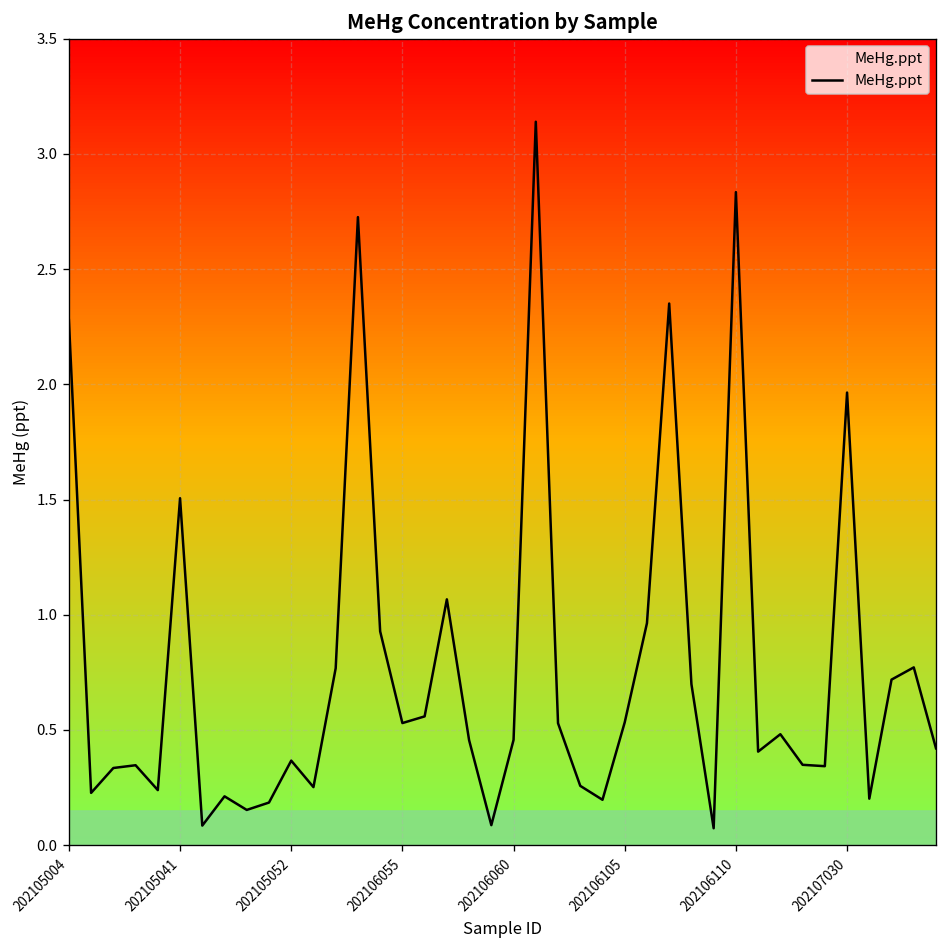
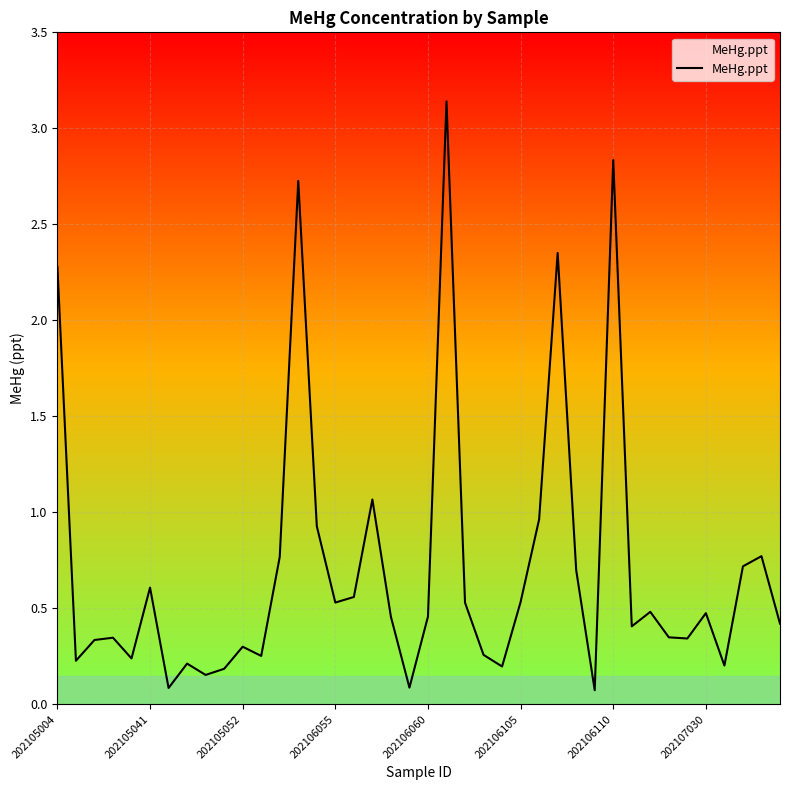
202105041: 1.51 -> 0.61
202105052: 0.37 -> 0.30
202107030: 1.96 -> 0.47
